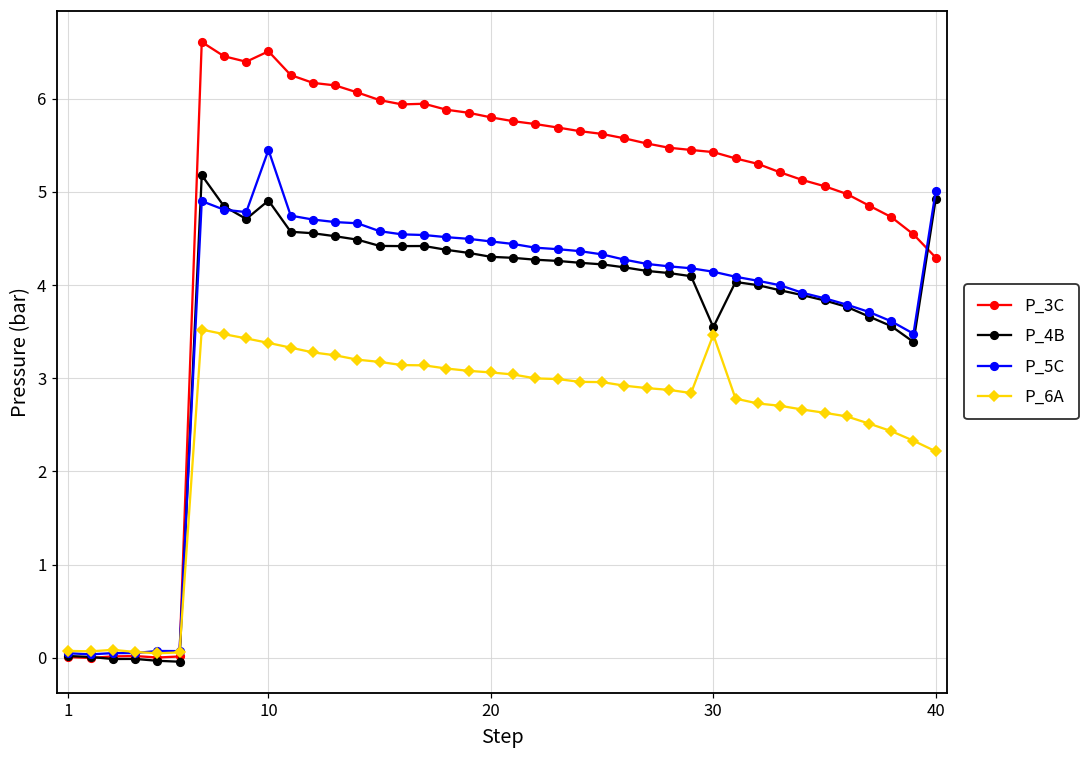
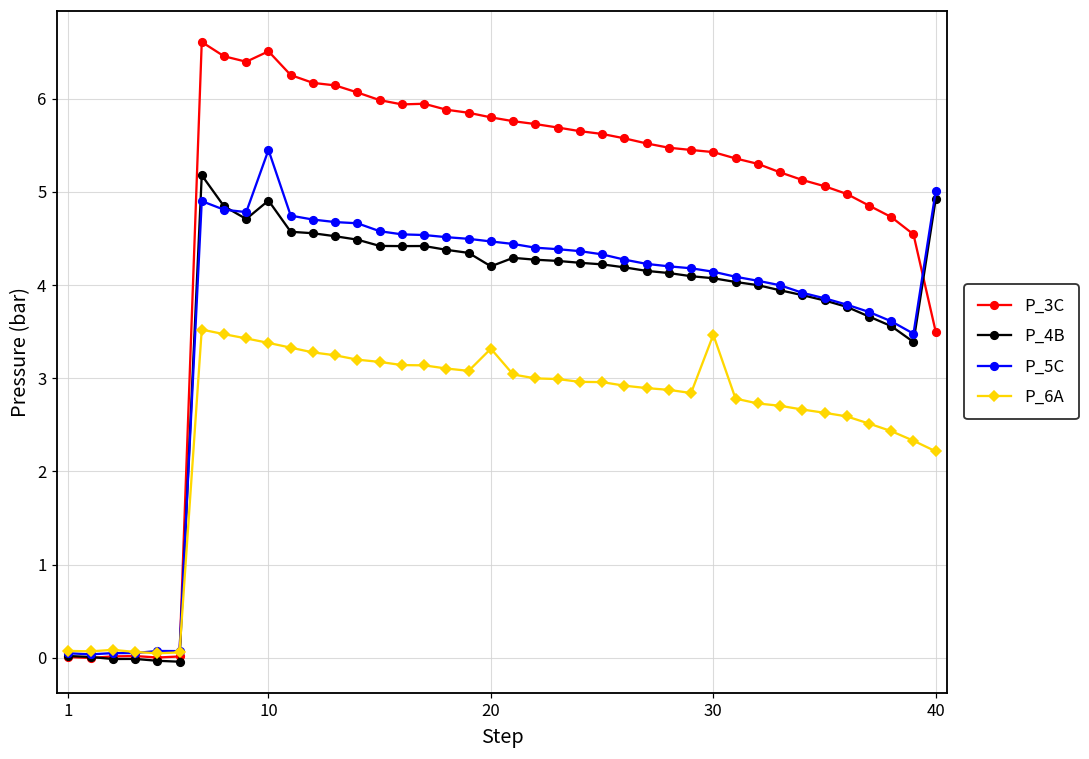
P_4B, 20: 4.3 -> 4.2
P_6A, 20: 3.1 -> 3.3
P_4B, 30: 3.5 -> 4.1
P_3C, 40: 4.3 -> 3.5
